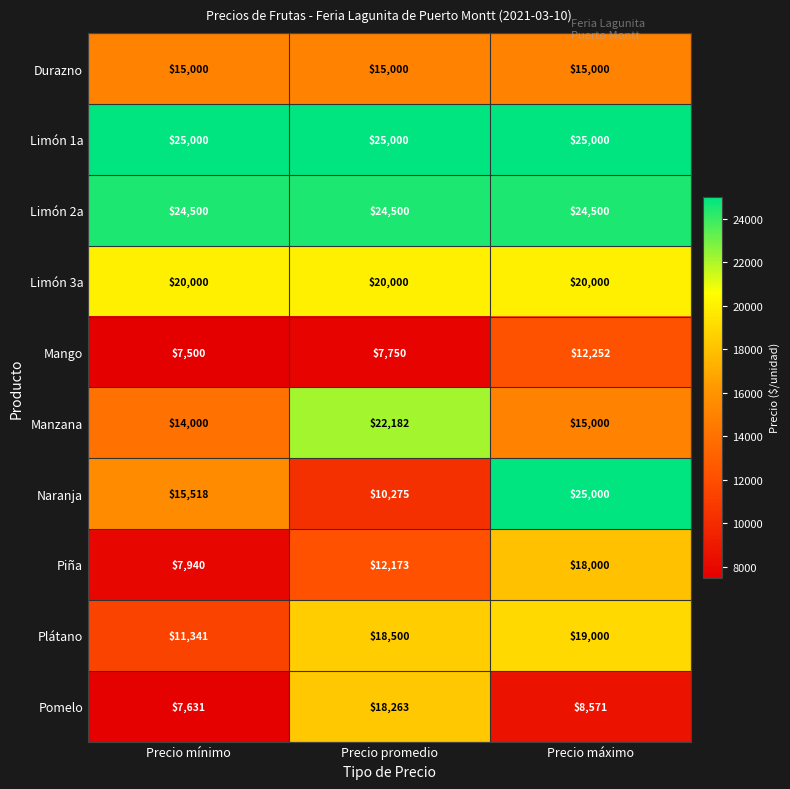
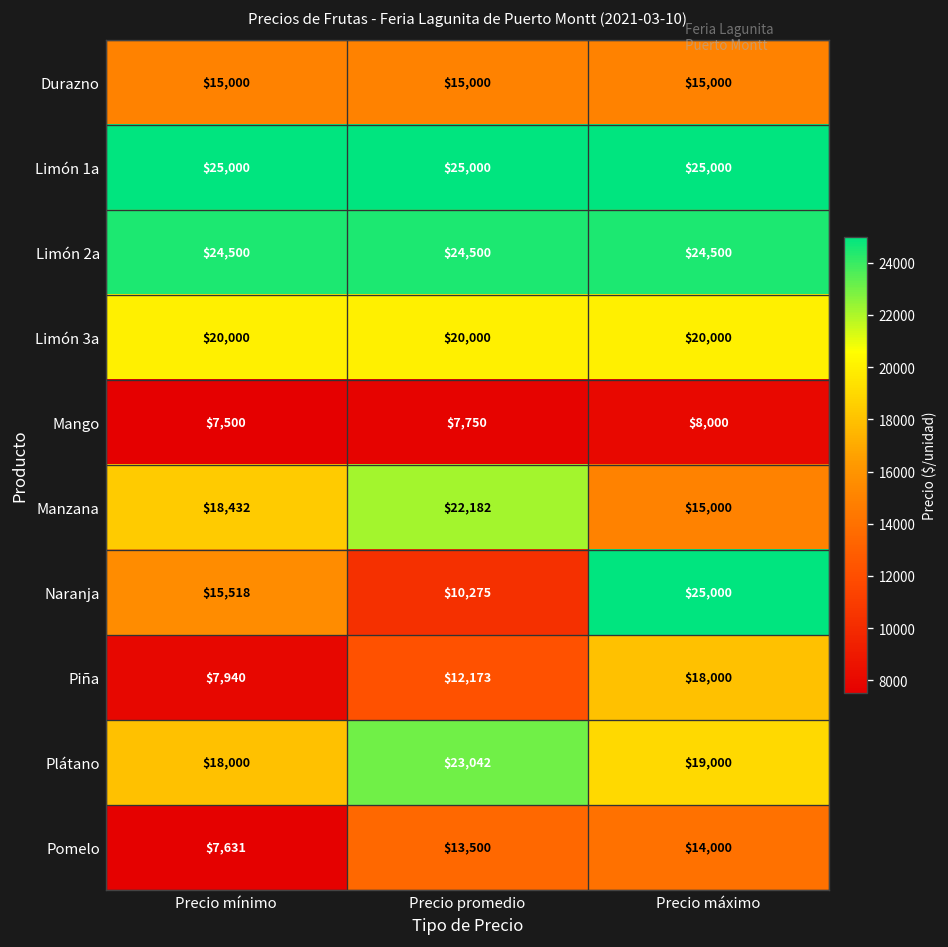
Mango, Precio máximo: $12,252 -> $8,000
Manzana, Precio mínimo: $14,000 -> $18,432
Plátano, Precio mínimo: $11,341 -> $18,000
Plátano, Precio promedio: $18,500 -> $23,042
Pomelo, Precio promedio: $18,263 -> $13,500
Pomelo, Precio máximo: $8,571 -> $14,000
